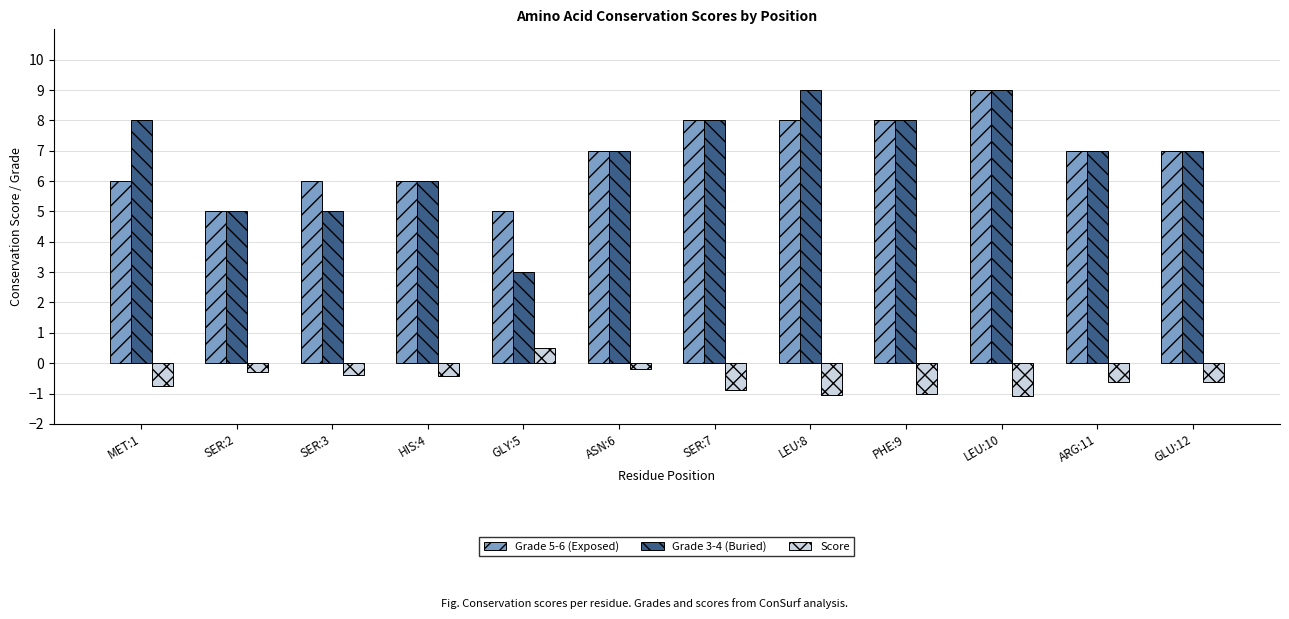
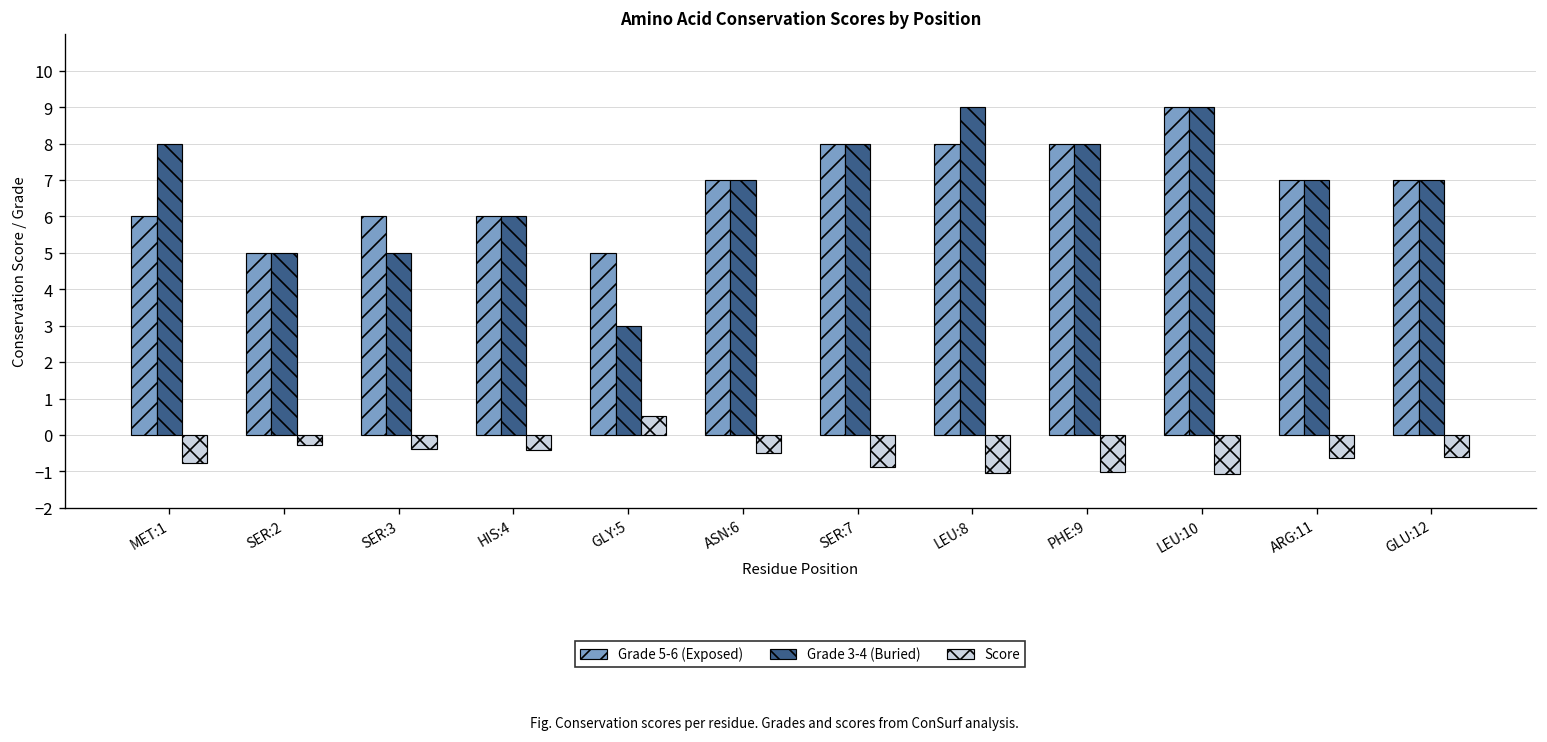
Score, ASN:6: -0.2 -> -0.5
